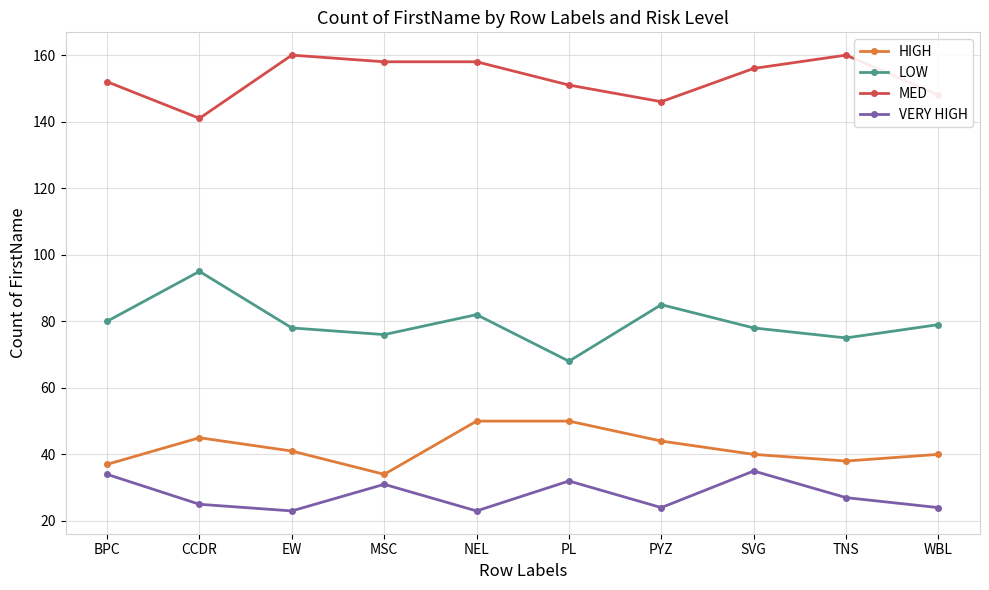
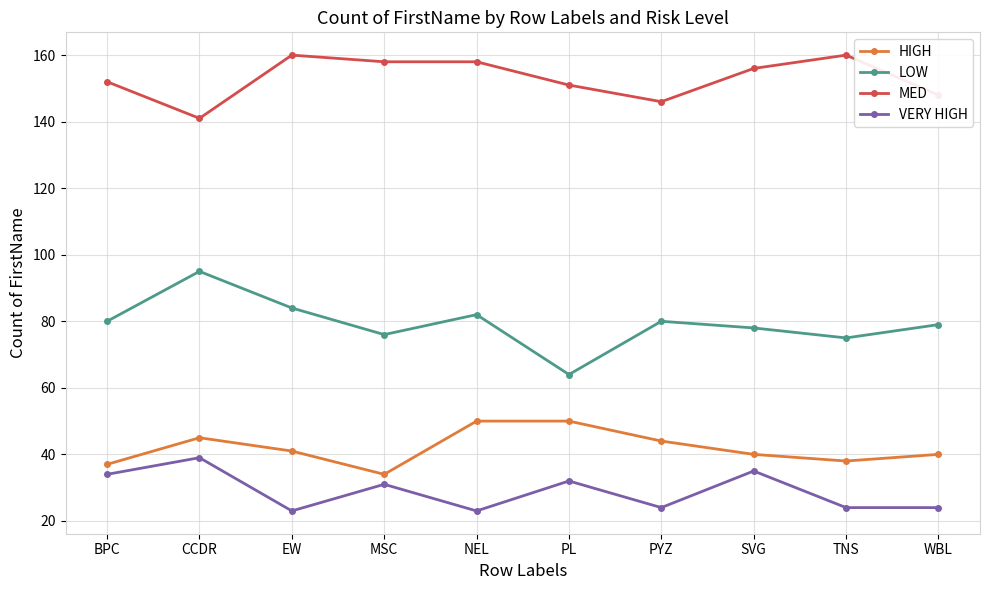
VERY HIGH, CCDR: 25 -> 39
LOW, EW: 78 -> 84
LOW, PL: 68 -> 64
LOW, PYZ: 85 -> 80
VERY HIGH, TNS: 27 -> 24
